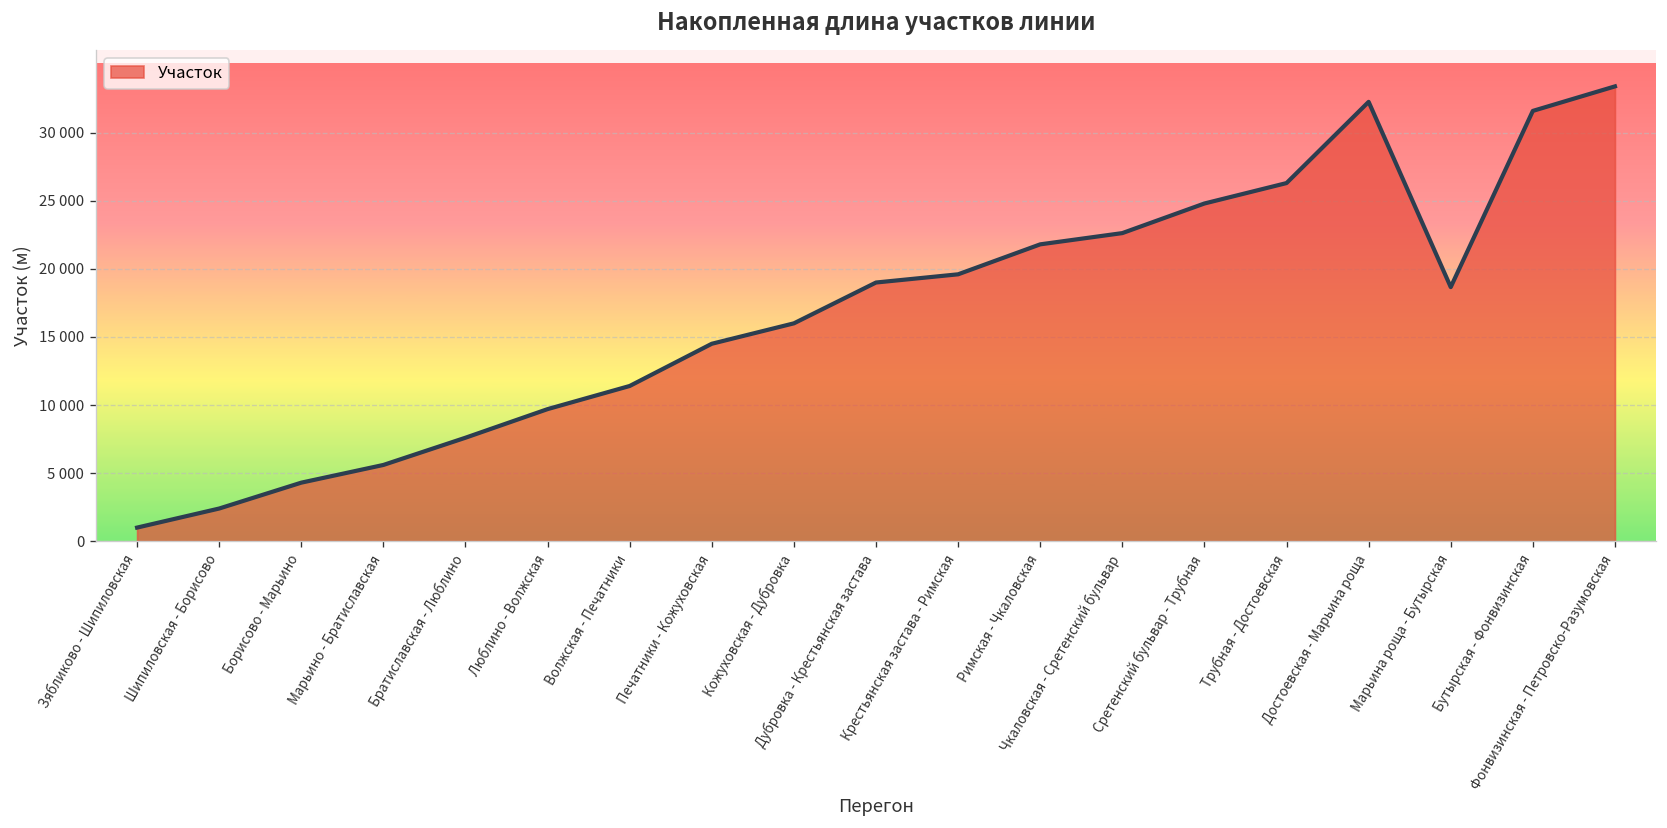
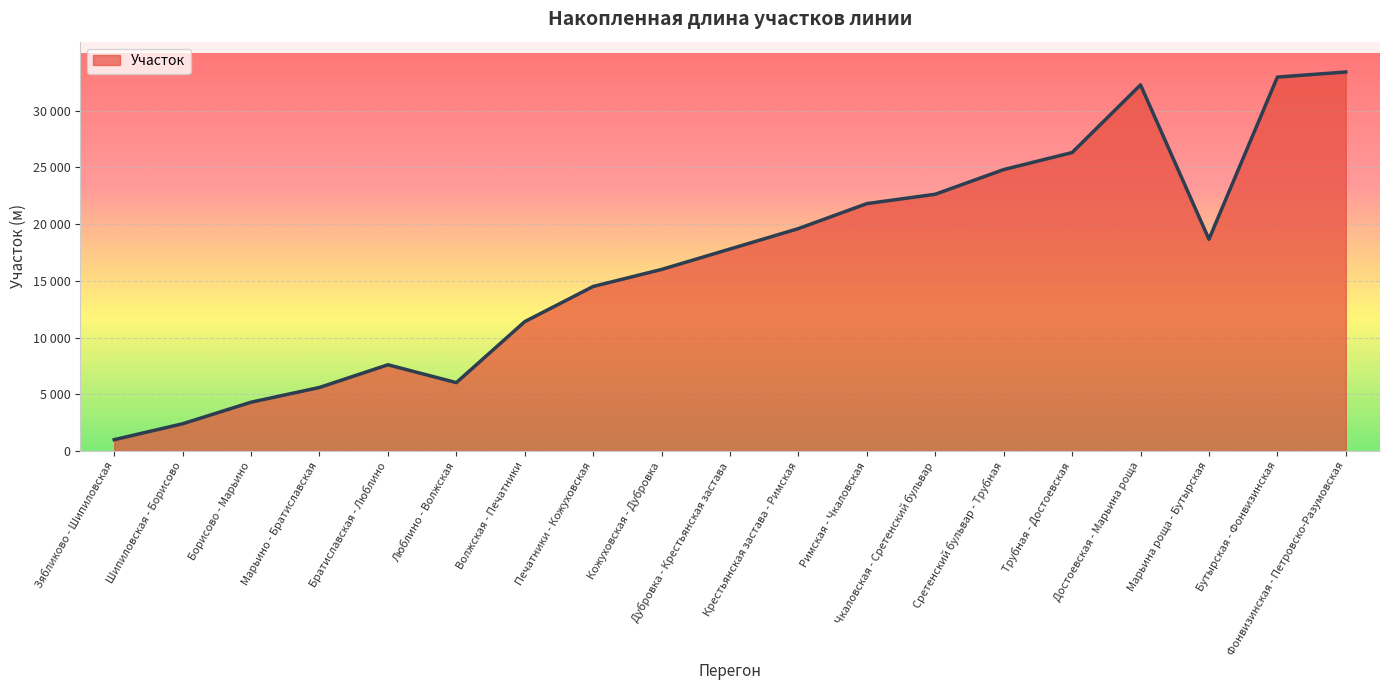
Люблино - Волжская: 9700 -> 6000
Дубровка - Крестьянская застава: 19000 -> 17800
Бутырская - Фонвизинская: 31600 -> 33000
